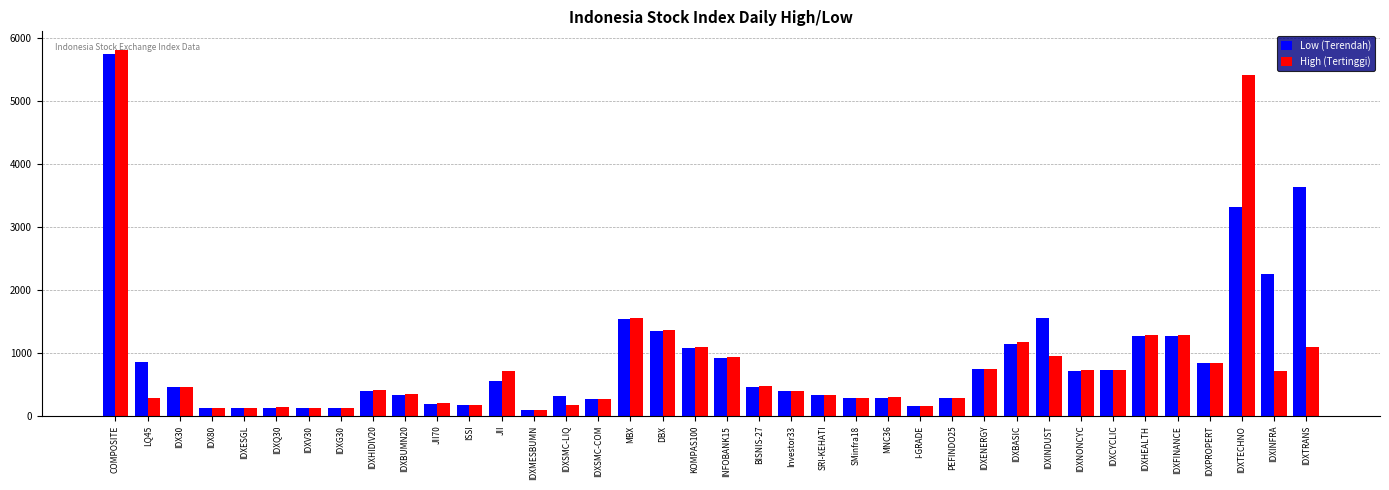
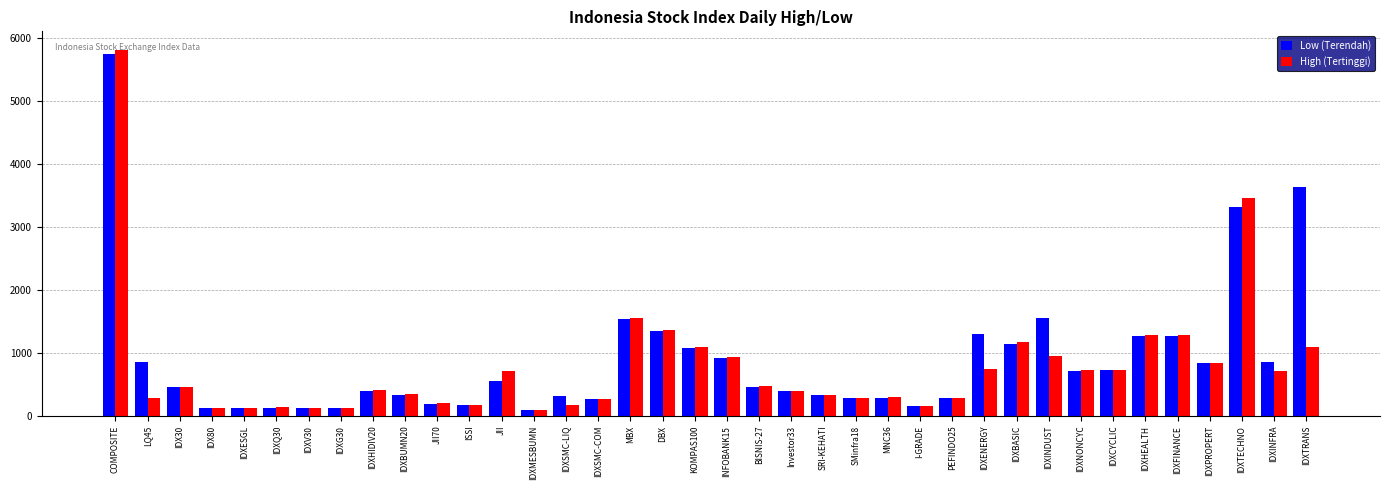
Low (Terendah), IDXENERGY: 700 -> 1300
High (Tertinggi), IDXTECHNO: 5400 -> 3500
Low (Terendah), IDXINFRA: 2300 -> 900
